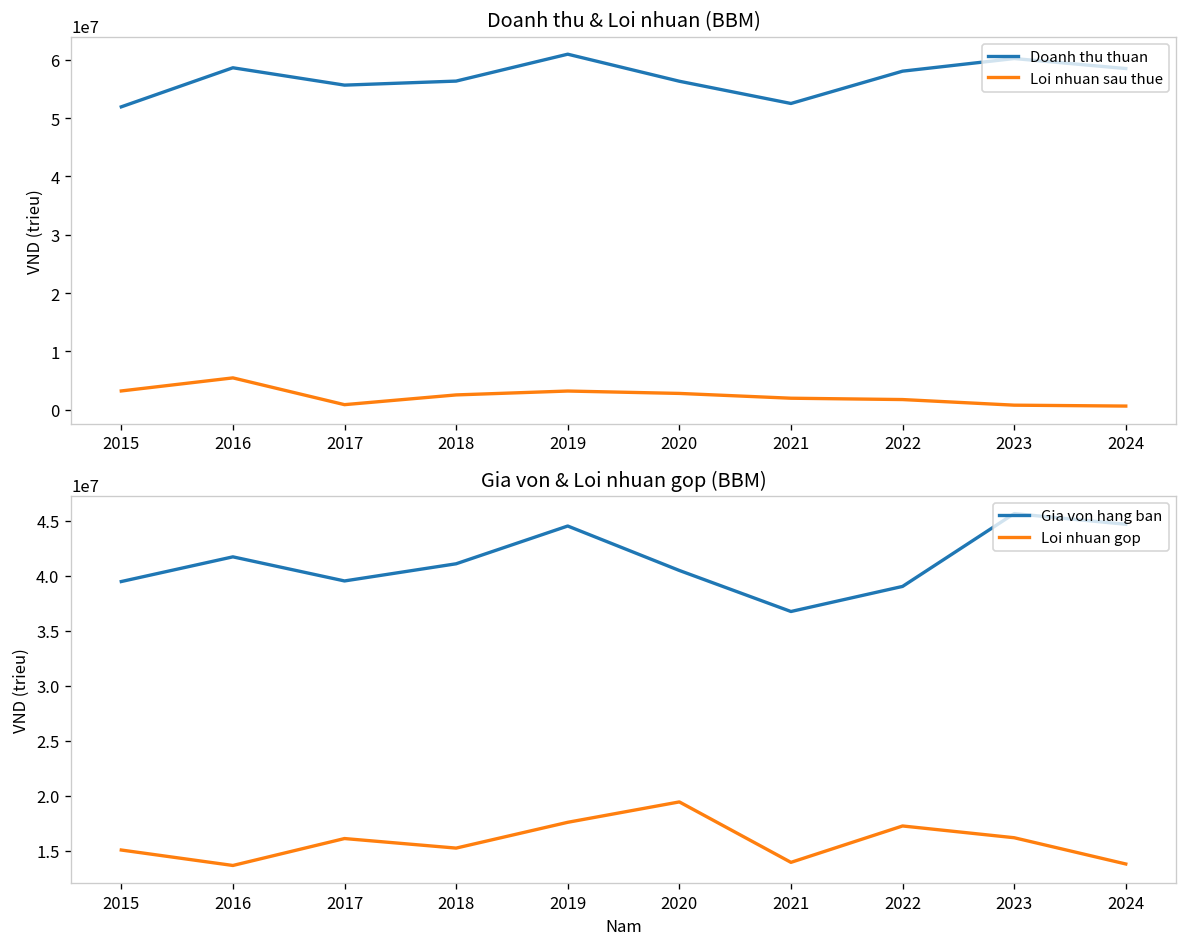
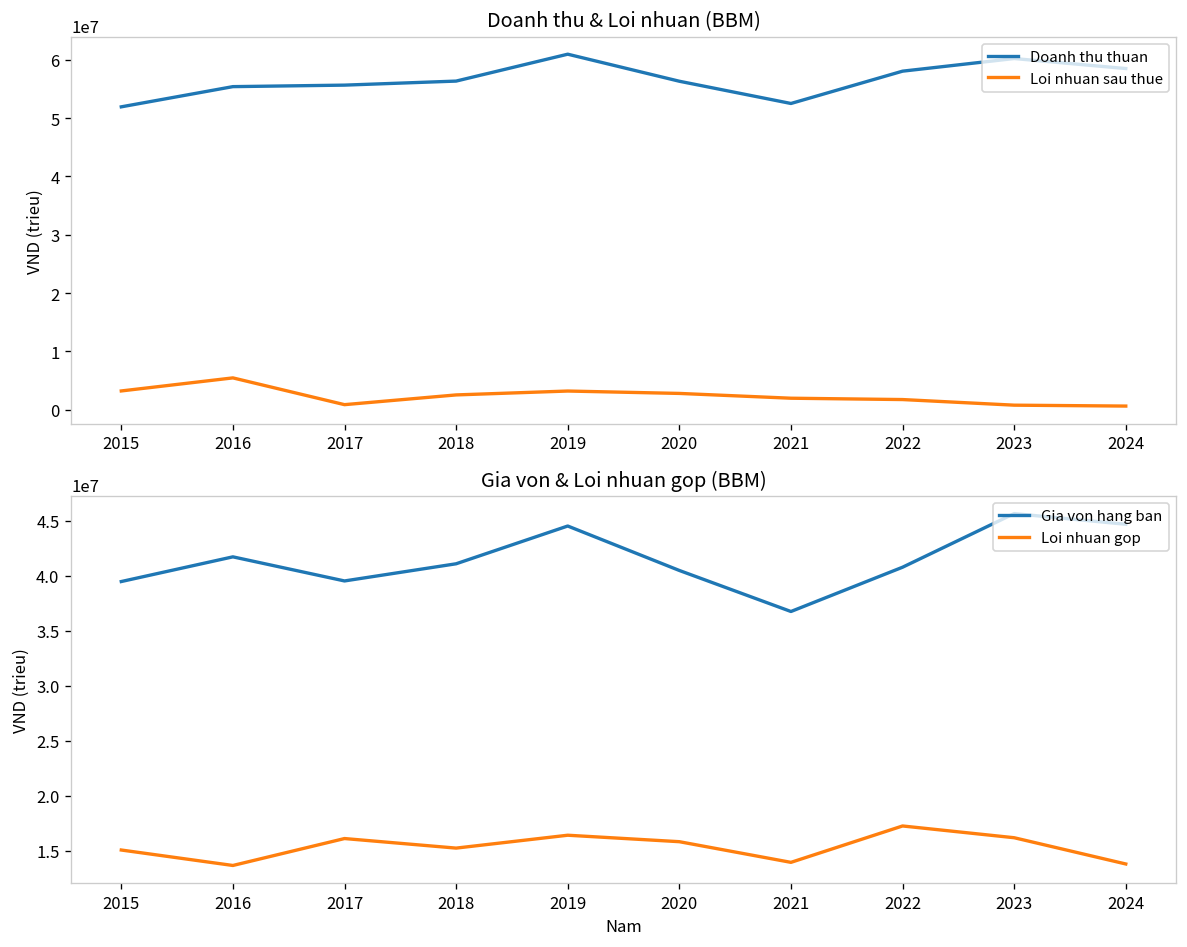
Doanh thu & Loi nhuan (BBM), Doanh thu thuan, 2016: 59000000 -> 55000000
Gia von & Loi nhuan gop (BBM), Loi nhuan gop, 2019: 18000000 -> 16000000
Gia von & Loi nhuan gop (BBM), Loi nhuan gop, 2020: 19000000 -> 16000000
Gia von & Loi nhuan gop (BBM), Gia von hang ban, 2022: 39000000 -> 41000000
